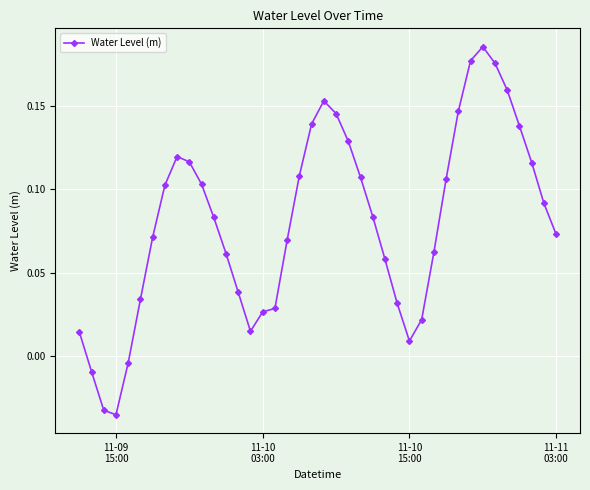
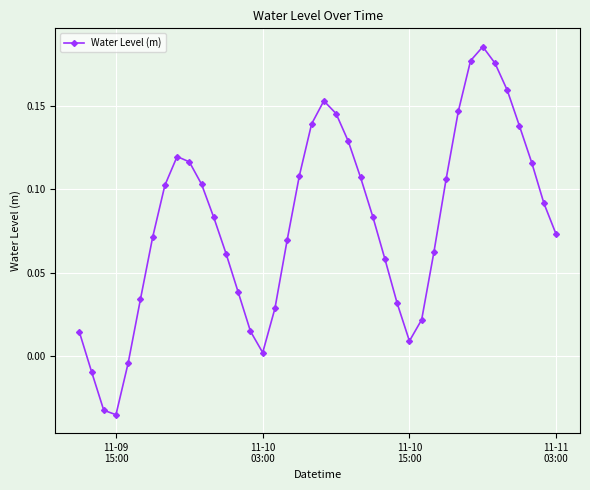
11-10 03:00: 0.027 -> 0.002
